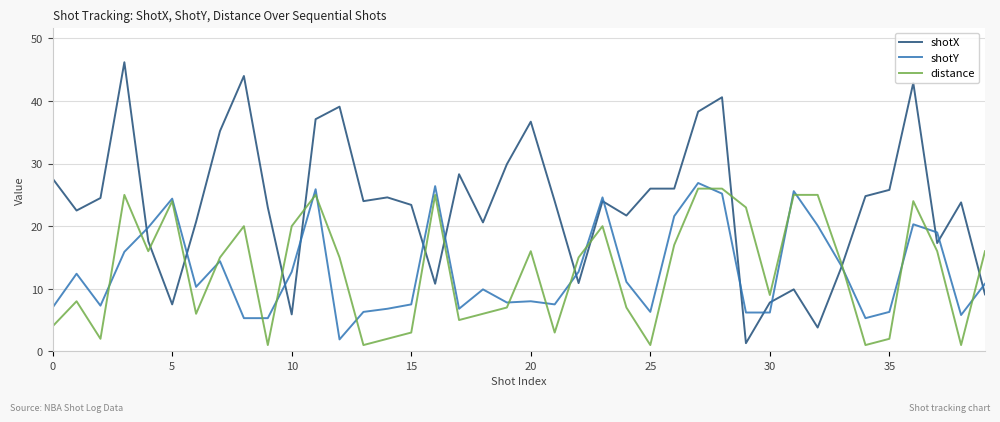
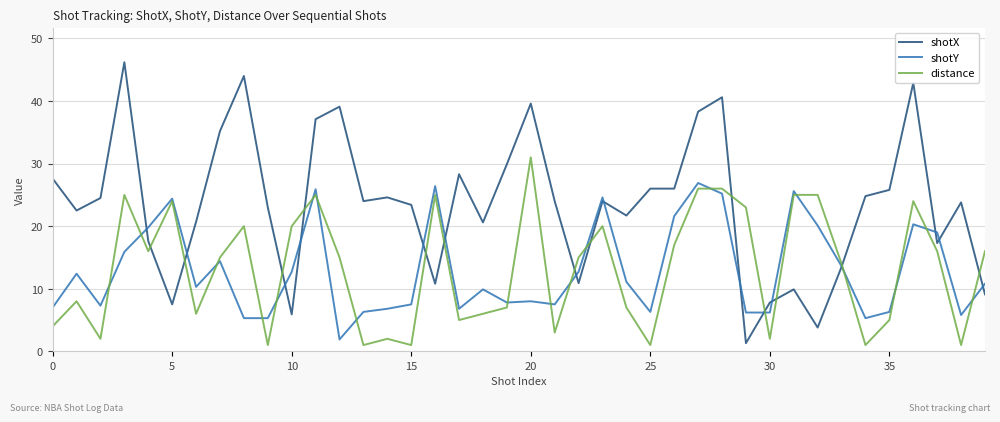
distance, 15: 3 -> 1
shotX, 20: 37 -> 40
distance, 20: 16 -> 31
distance, 30: 9 -> 2
distance, 35: 2 -> 5
